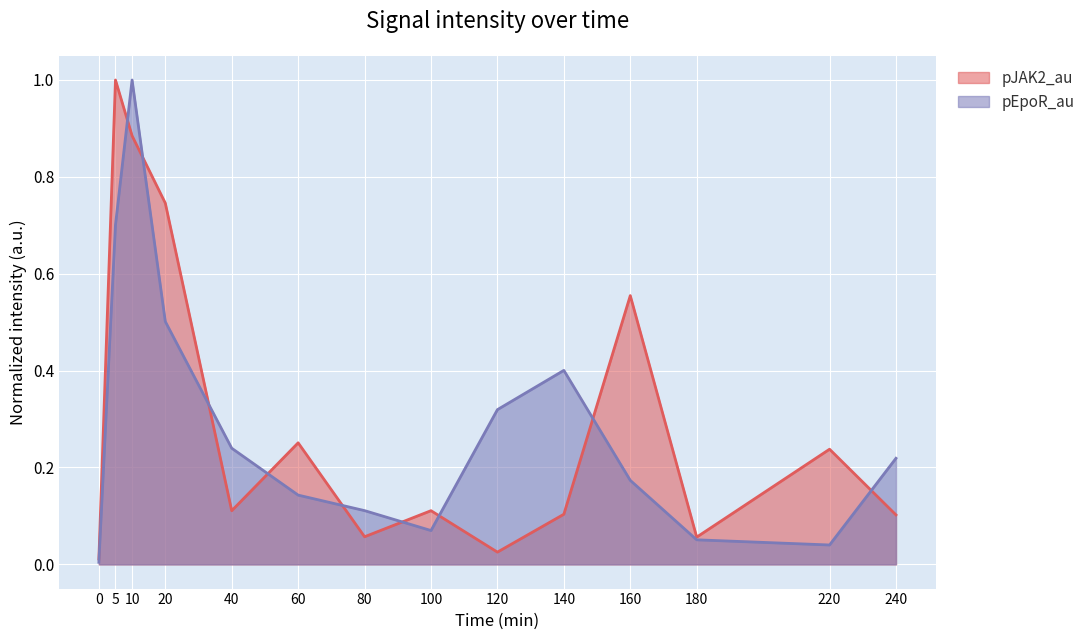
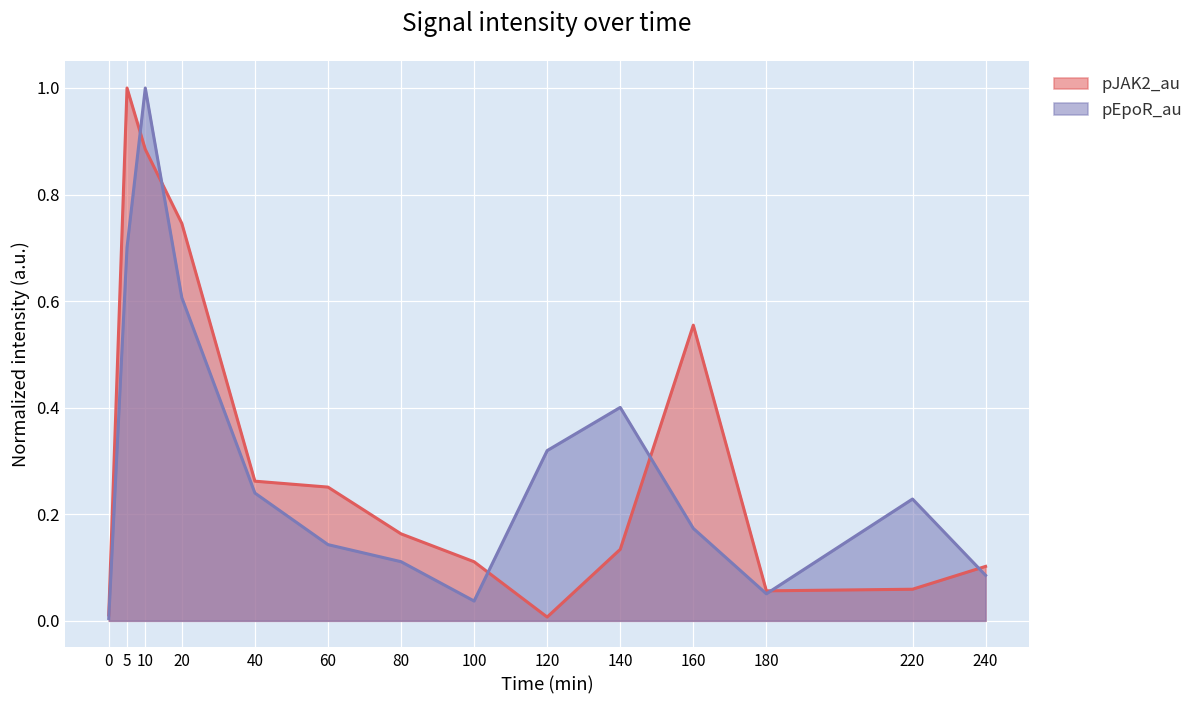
pEpoR_au, 20: 0.50 -> 0.61
pJAK2_au, 40: 0.11 -> 0.26
pJAK2_au, 80: 0.06 -> 0.16
pEpoR_au, 100: 0.07 -> 0.04
pJAK2_au, 120: 0.03 -> 0.01
pJAK2_au, 140: 0.10 -> 0.13
pJAK2_au, 220: 0.24 -> 0.06
pEpoR_au, 220: 0.04 -> 0.23
pEpoR_au, 240: 0.22 -> 0.09
